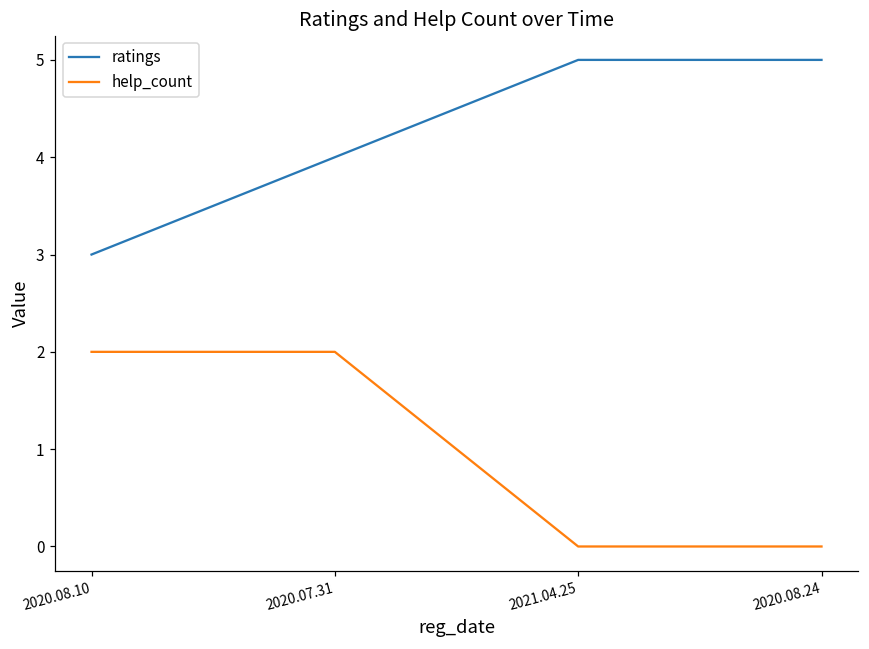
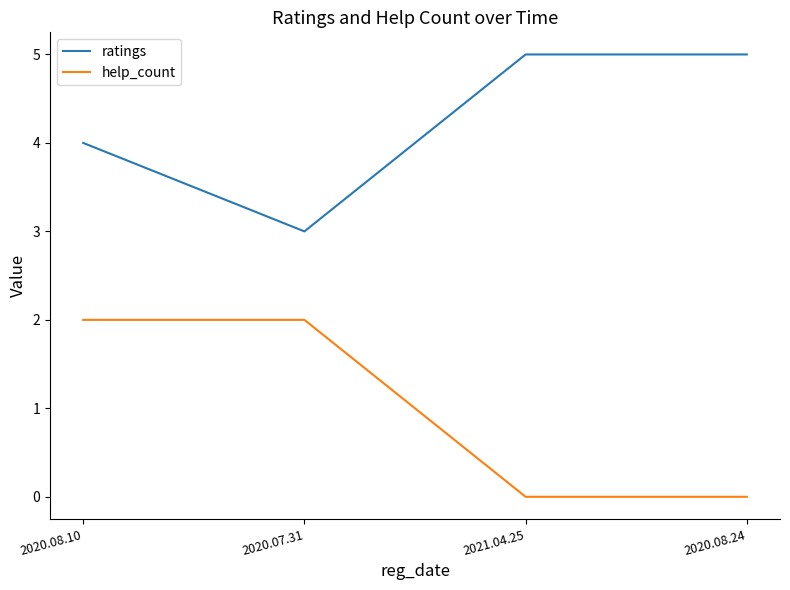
ratings, 2020.08.10: 3 -> 4
ratings, 2020.07.31: 4 -> 3
